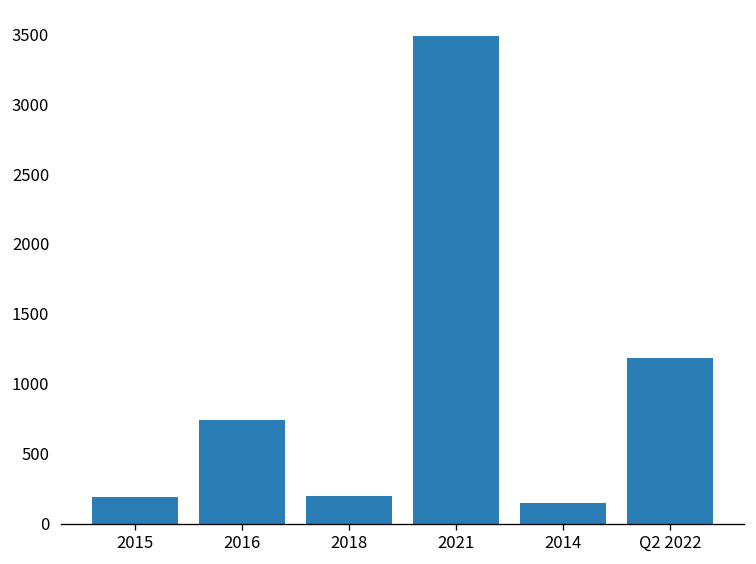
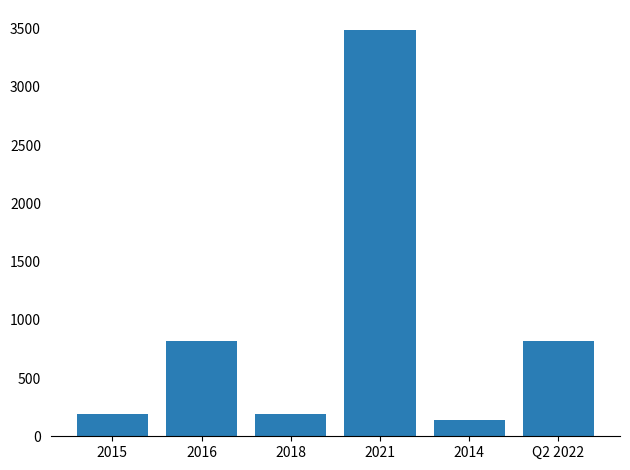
2016: 740 -> 820
Q2 2022: 1180 -> 820
